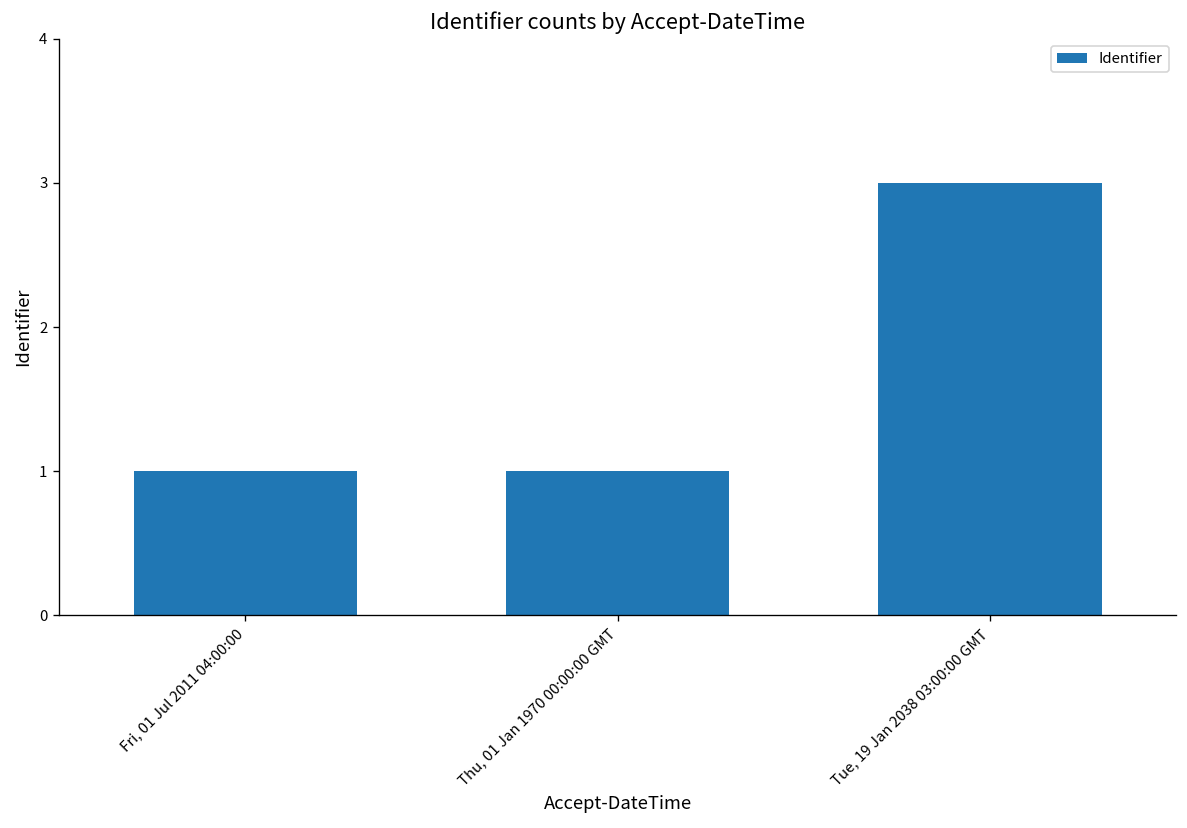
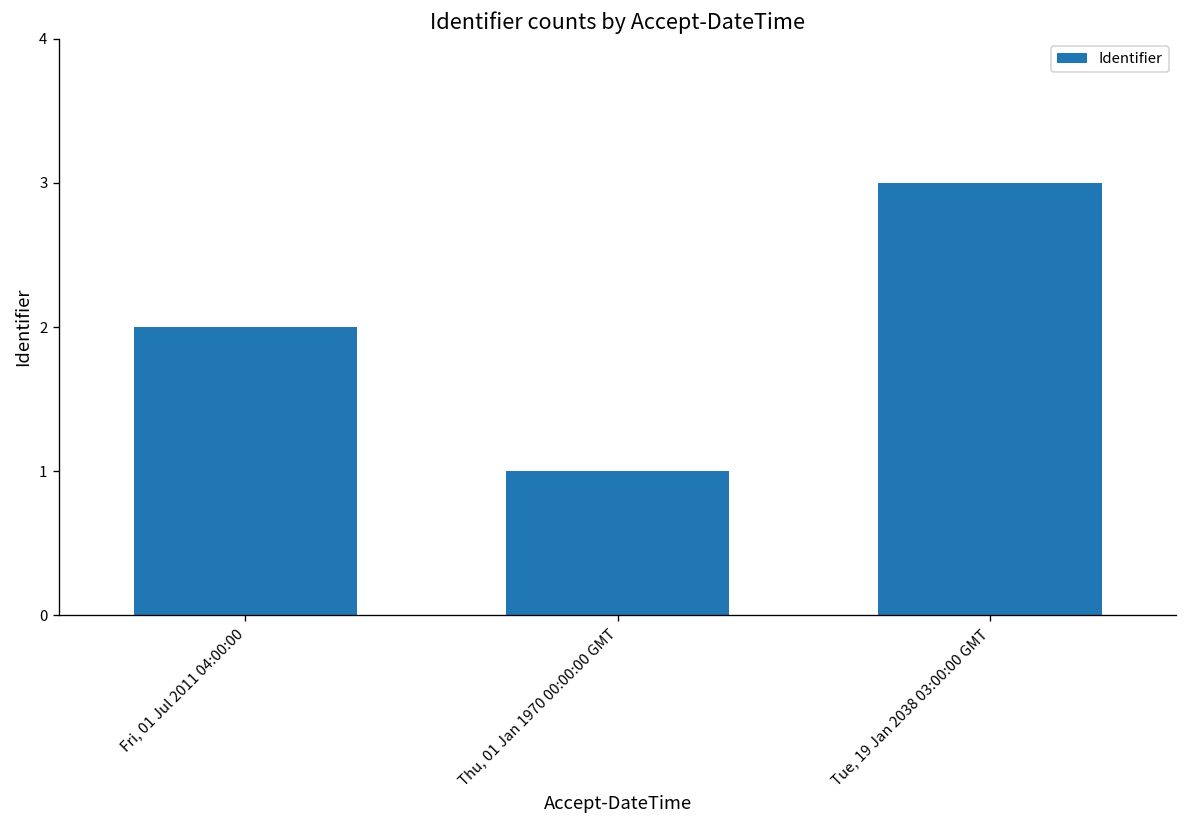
Fri, 01 Jul 2011 04:00:00: 1 -> 2
